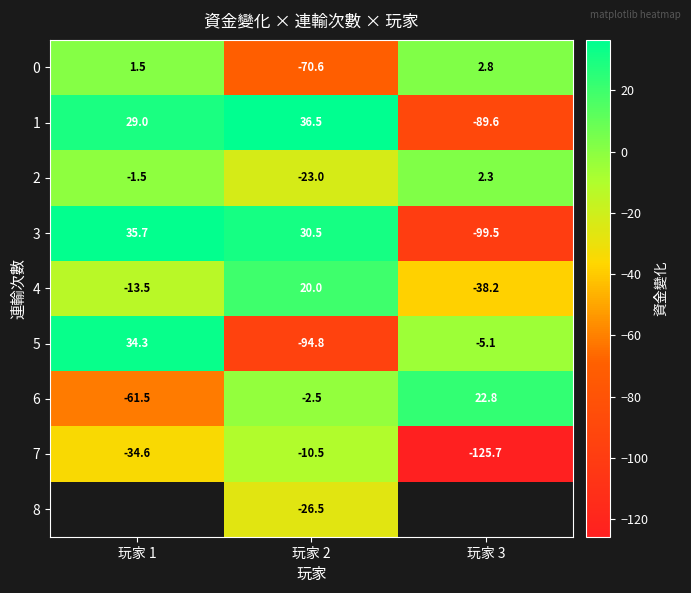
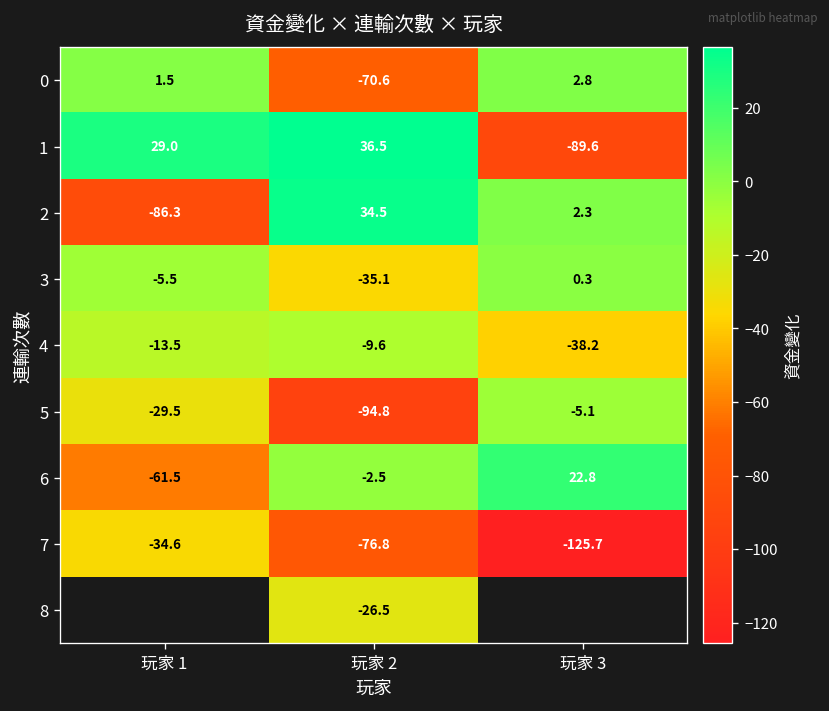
2, 玩家 1: -1.5 -> -86.3
2, 玩家 2: -23.0 -> 34.5
3, 玩家 1: 35.7 -> -5.5
3, 玩家 2: 30.5 -> -35.1
3, 玩家 3: -99.5 -> 0.3
4, 玩家 2: 20.0 -> -9.6
5, 玩家 1: 34.3 -> -29.5
7, 玩家 2: -10.5 -> -76.8
